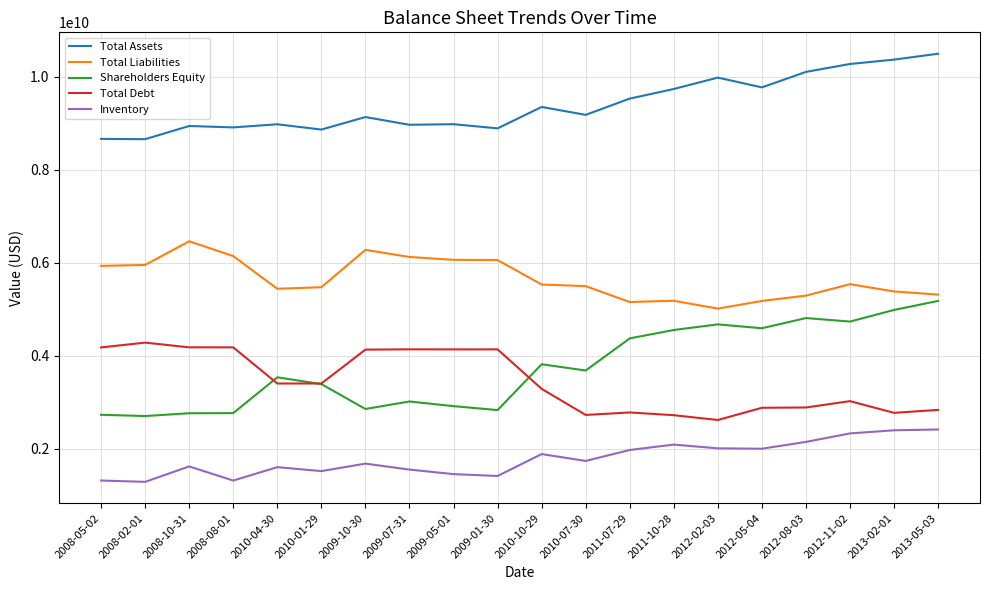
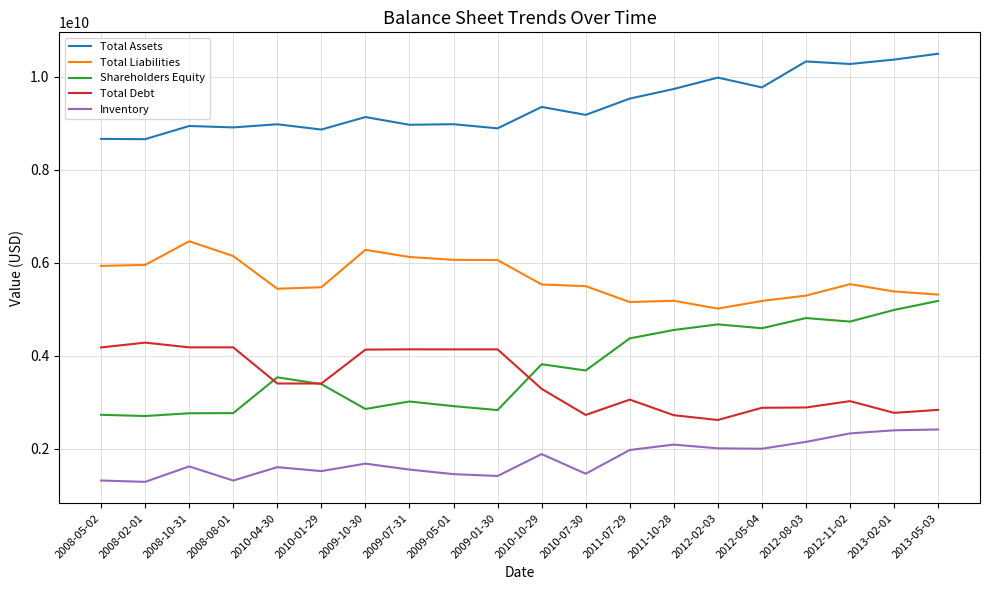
Inventory, 2010-07-30: 1700000000 -> 1500000000
Total Debt, 2011-07-29: 2800000000 -> 3100000000
Total Assets, 2012-08-03: 10100000000 -> 10300000000
